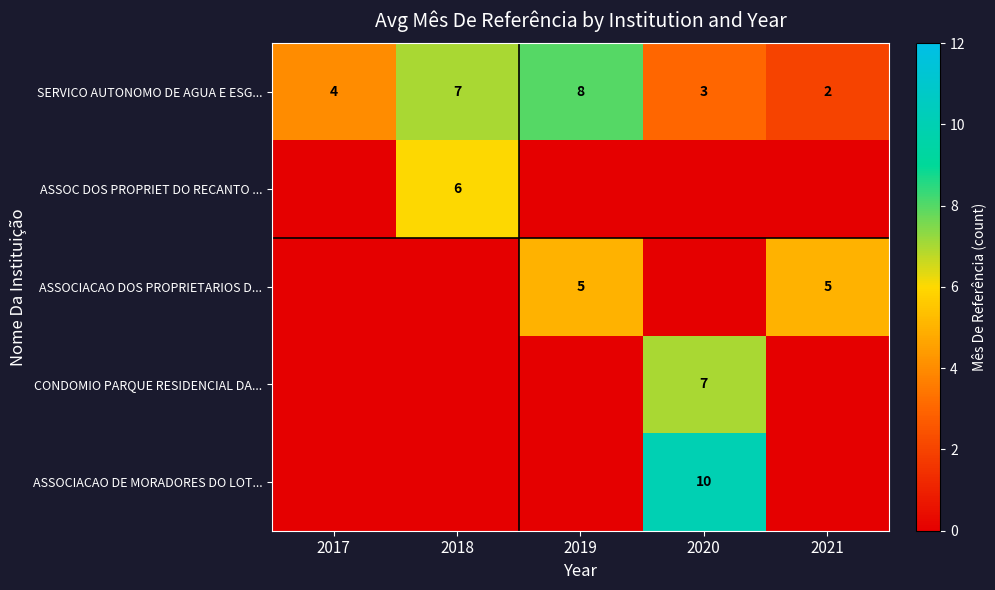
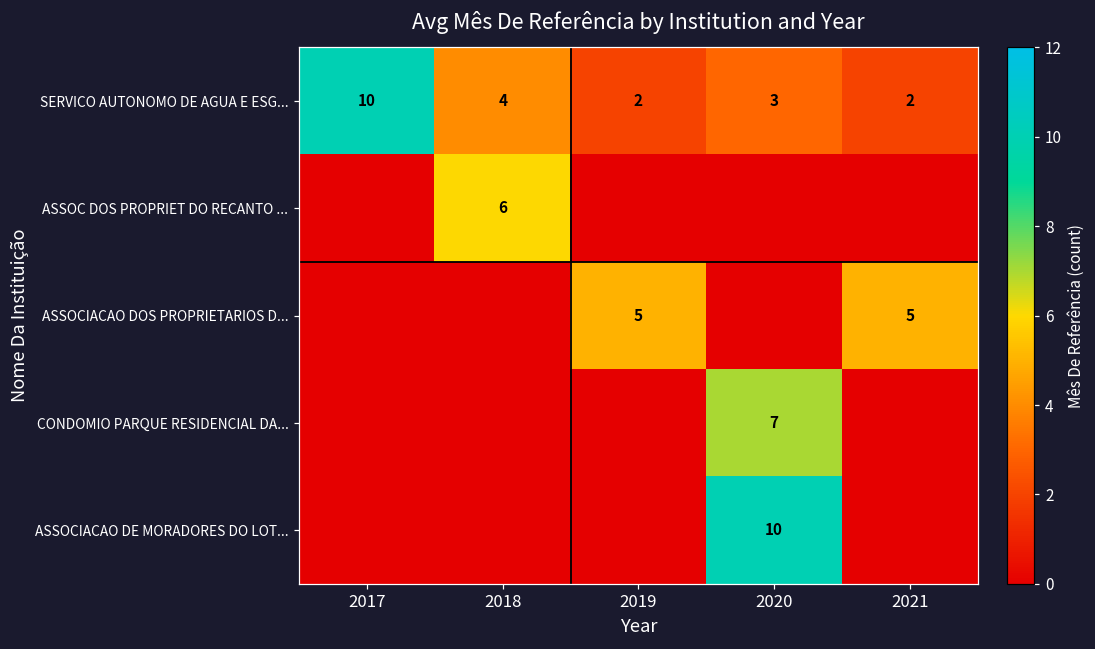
SERVICO AUTONOMO DE AGUA E ESG..., 2017: 4 -> 10
SERVICO AUTONOMO DE AGUA E ESG..., 2018: 7 -> 4
SERVICO AUTONOMO DE AGUA E ESG..., 2019: 8 -> 2
